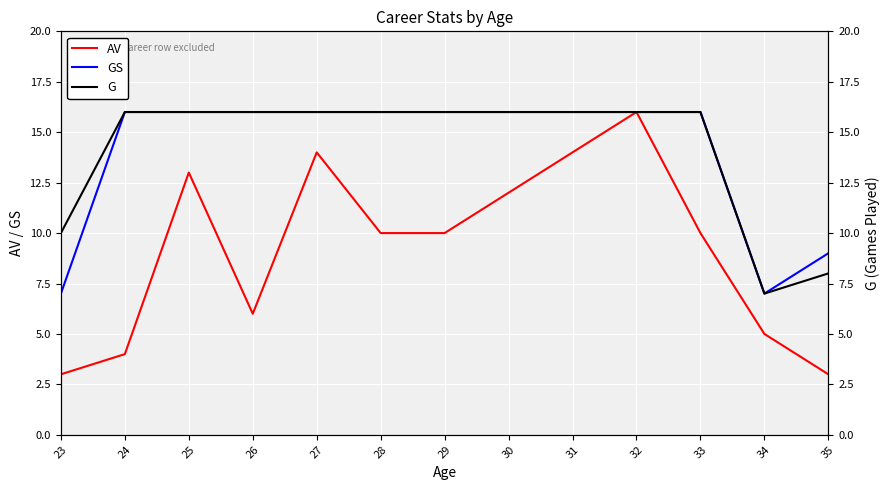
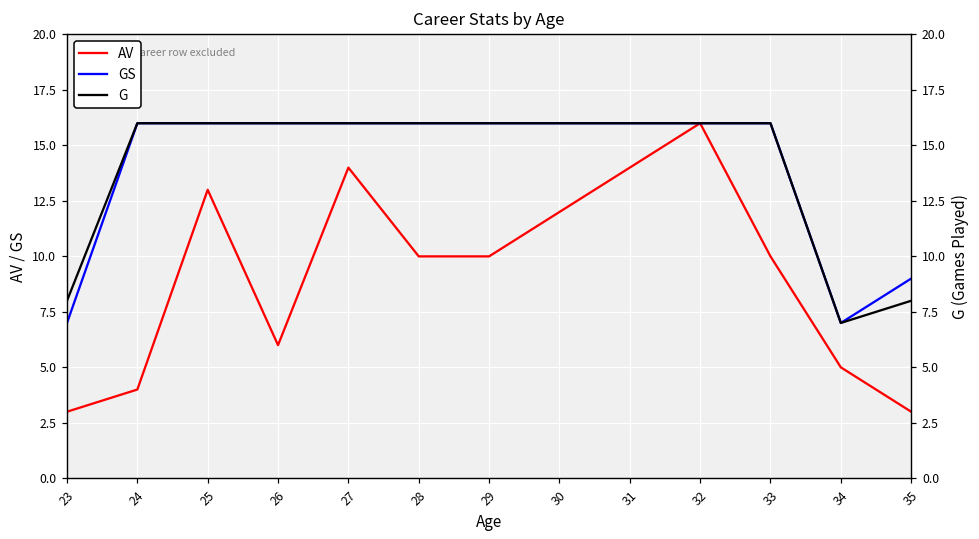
G, 23: 10 -> 8
